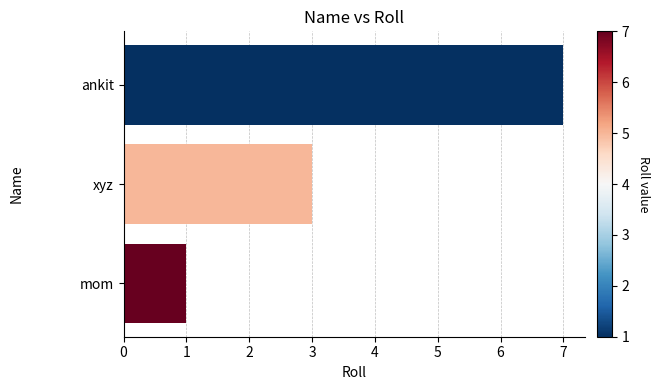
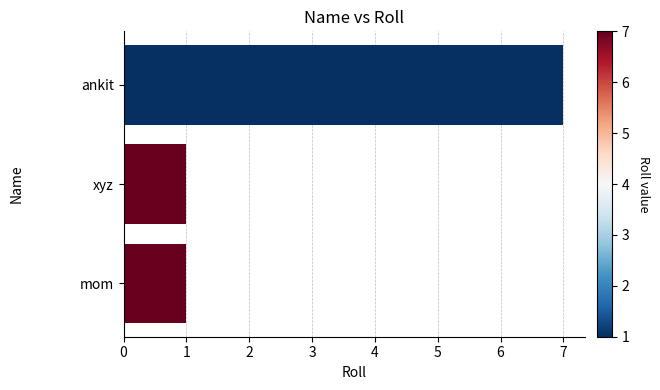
xyz: 3 -> 1
